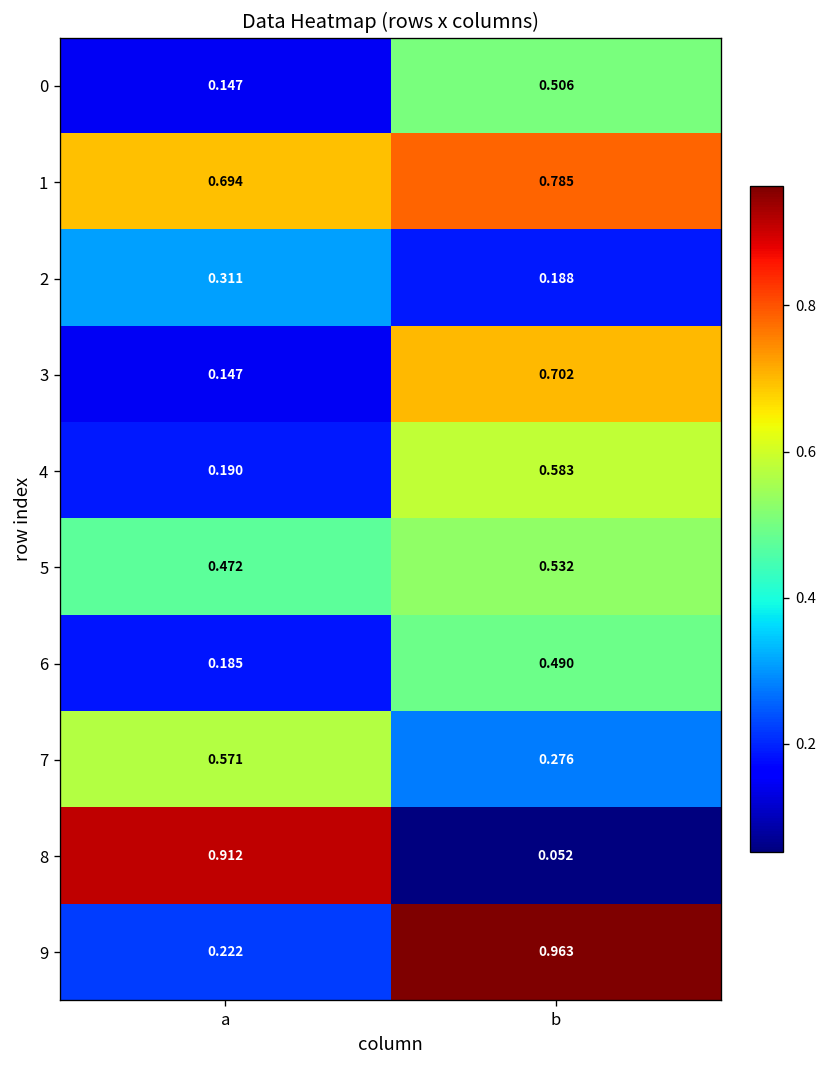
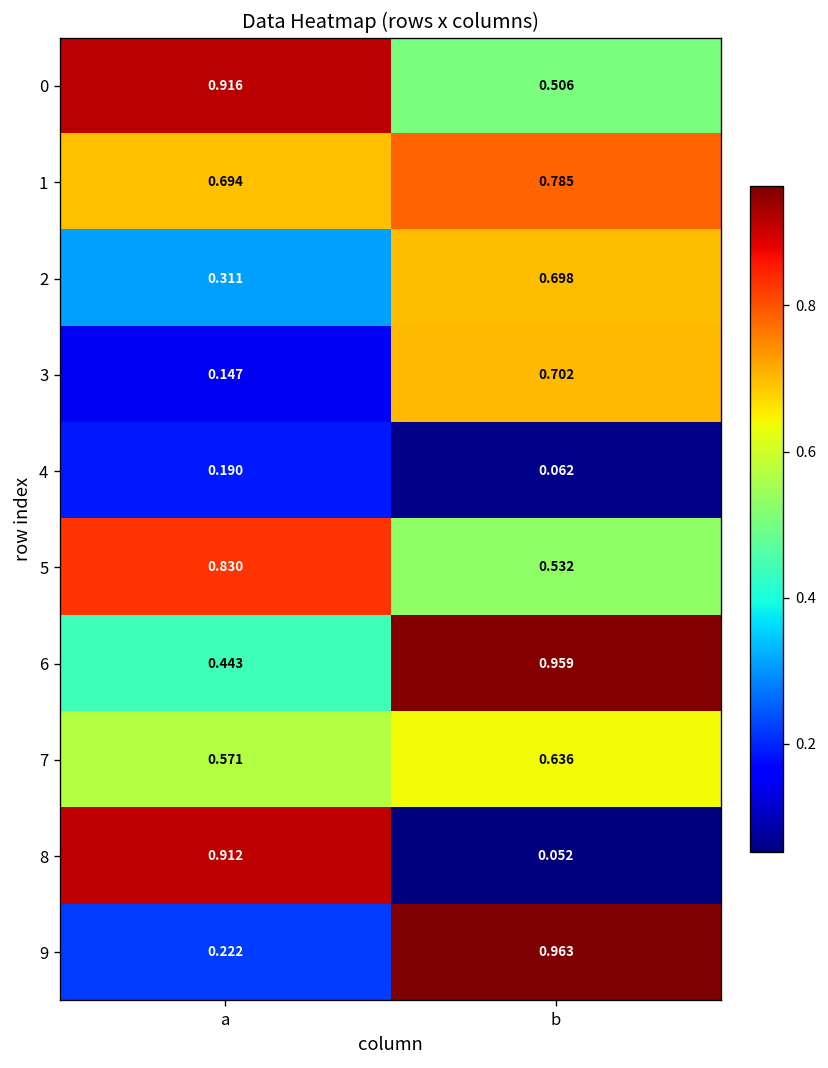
0, a: 0.147 -> 0.916
2, b: 0.188 -> 0.698
4, b: 0.583 -> 0.062
5, a: 0.472 -> 0.830
6, a: 0.185 -> 0.443
6, b: 0.490 -> 0.959
7, b: 0.276 -> 0.636
